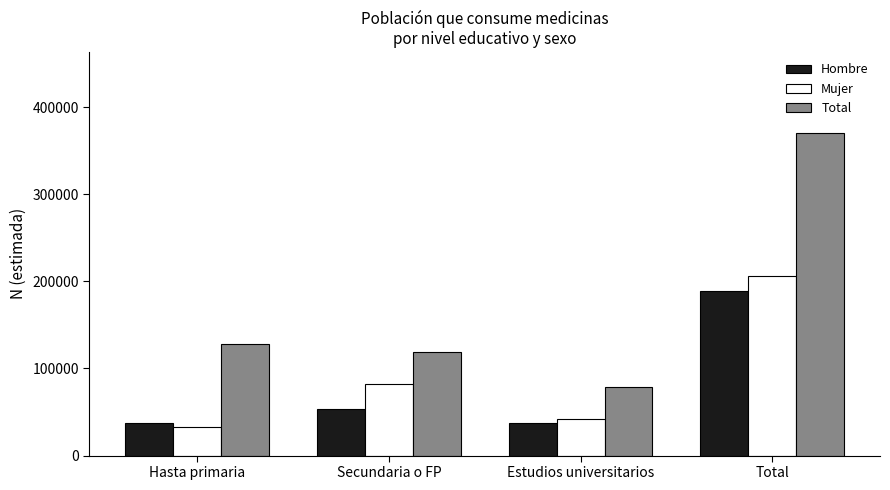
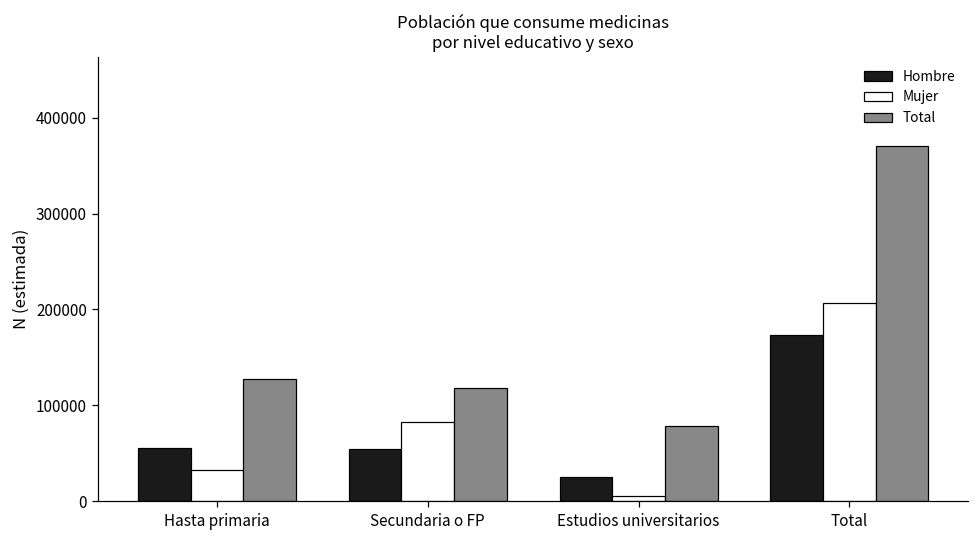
Hombre, Hasta primaria: 40000 -> 50000
Hombre, Estudios universitarios: 40000 -> 20000
Mujer, Estudios universitarios: 40000 -> 0
Hombre, Total: 190000 -> 170000
